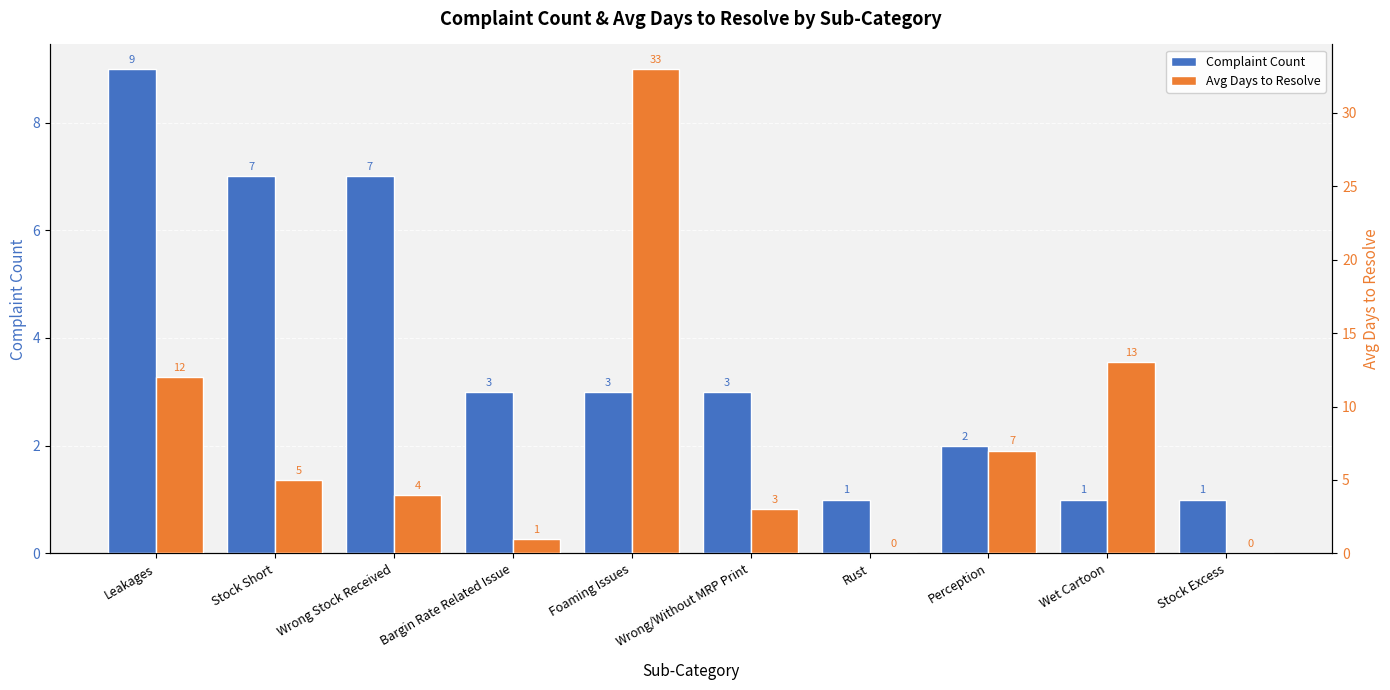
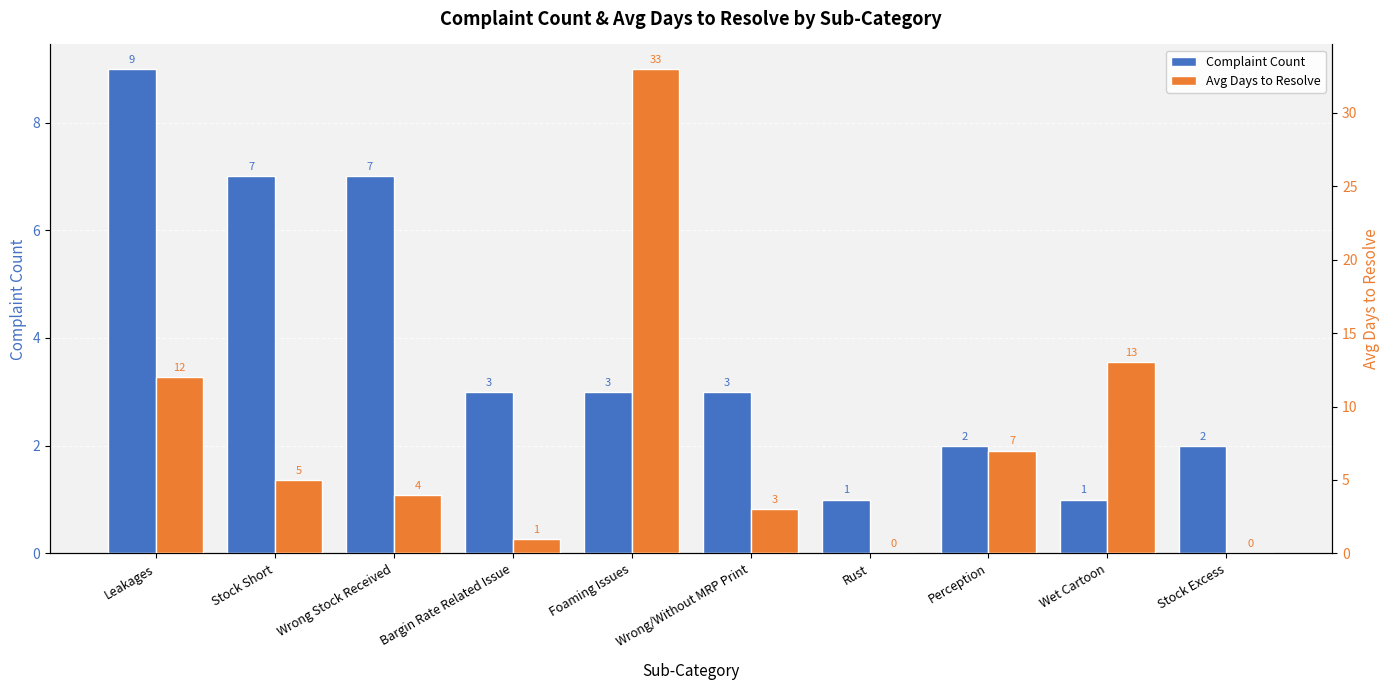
Complaint Count, Stock Excess: 1 -> 2
